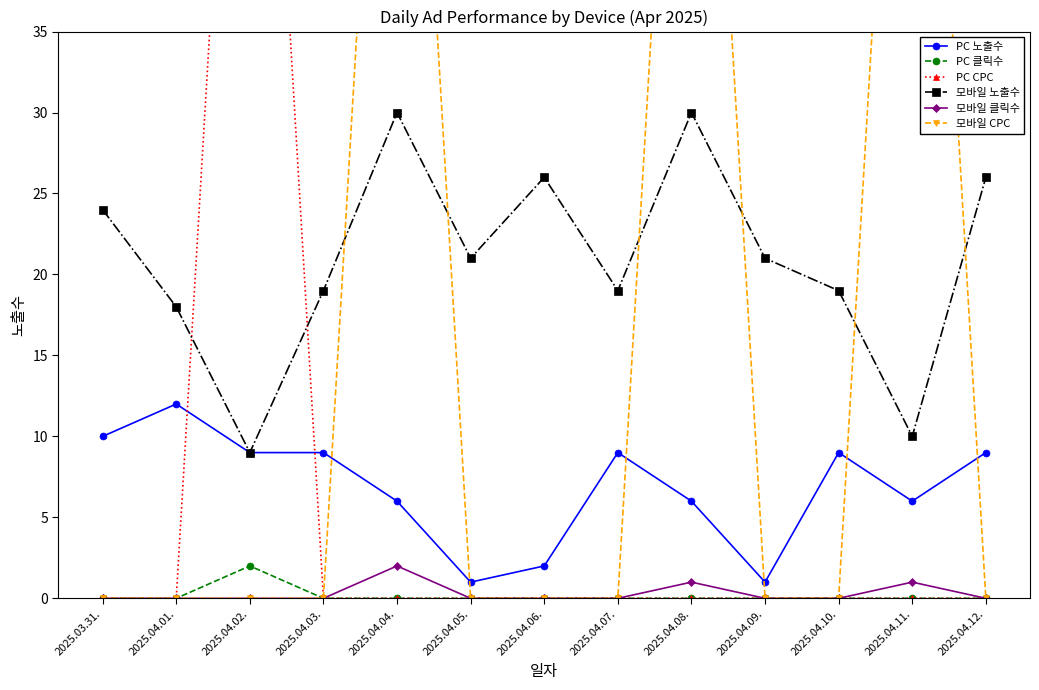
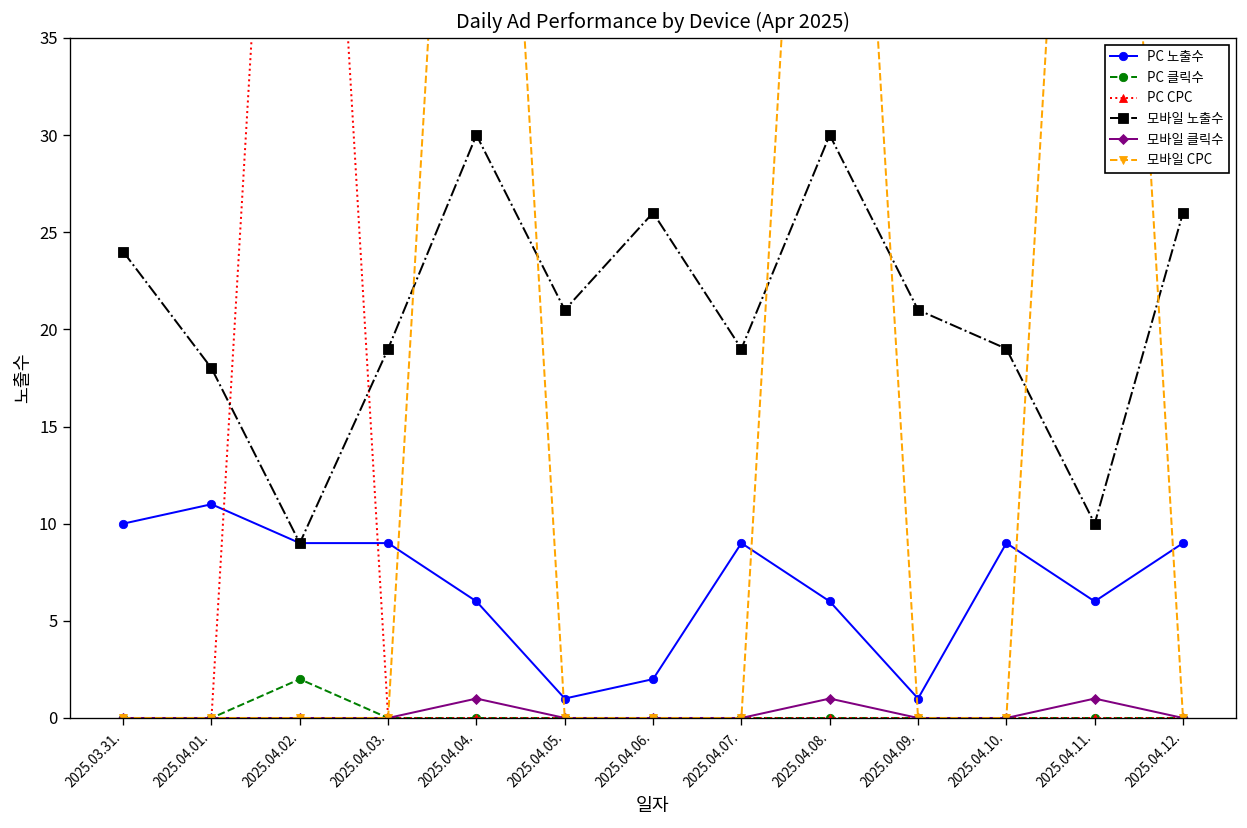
PC 노출수, 2025.04.01.: 12 -> 11
모바일 클릭수, 2025.04.04.: 2 -> 1
